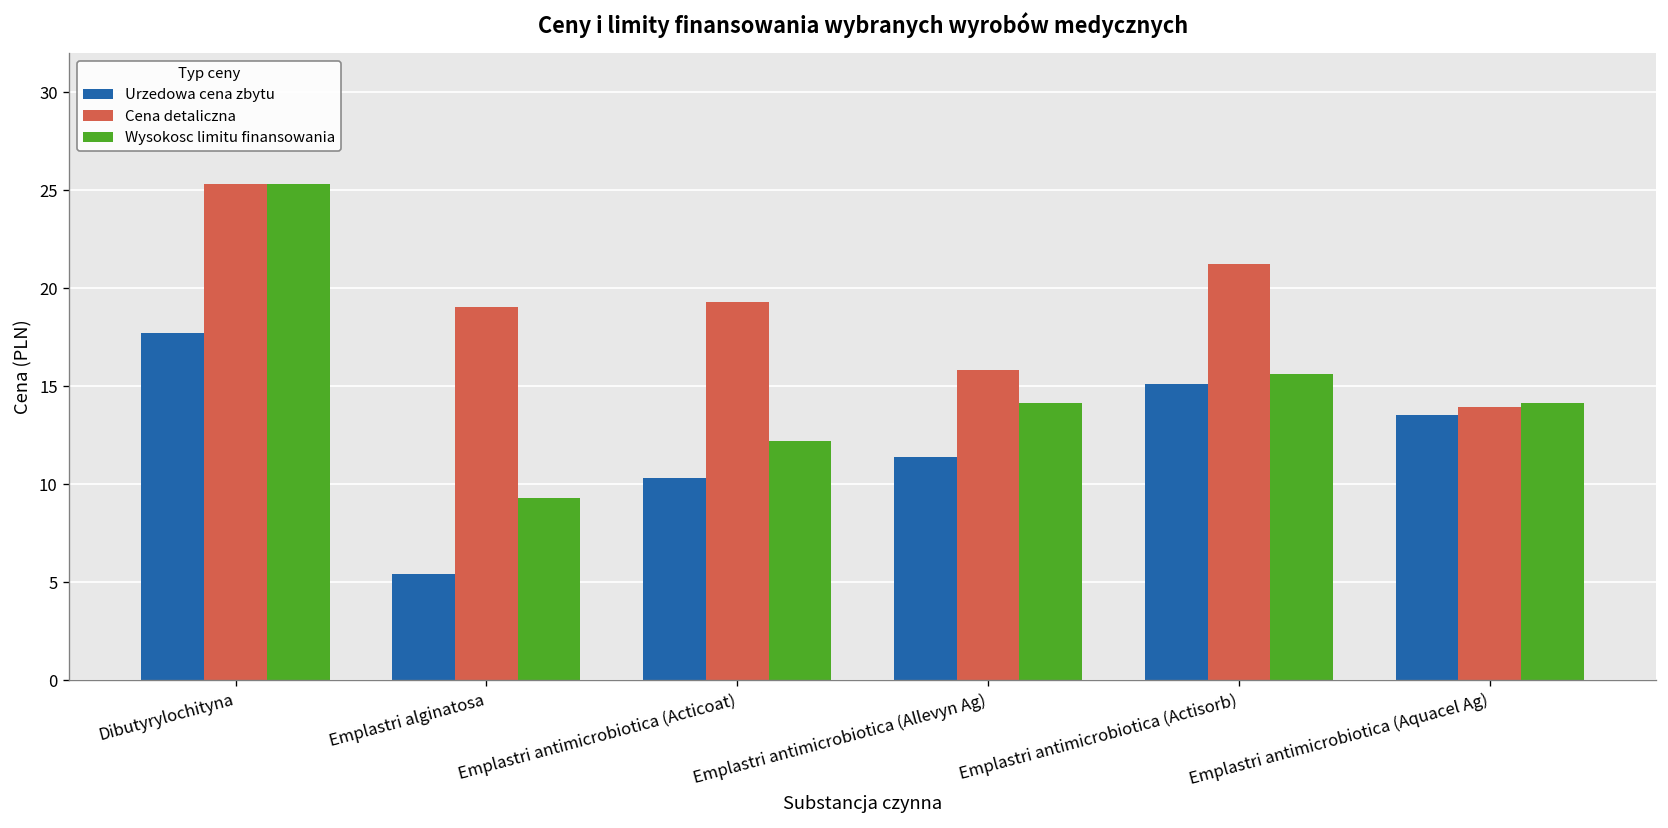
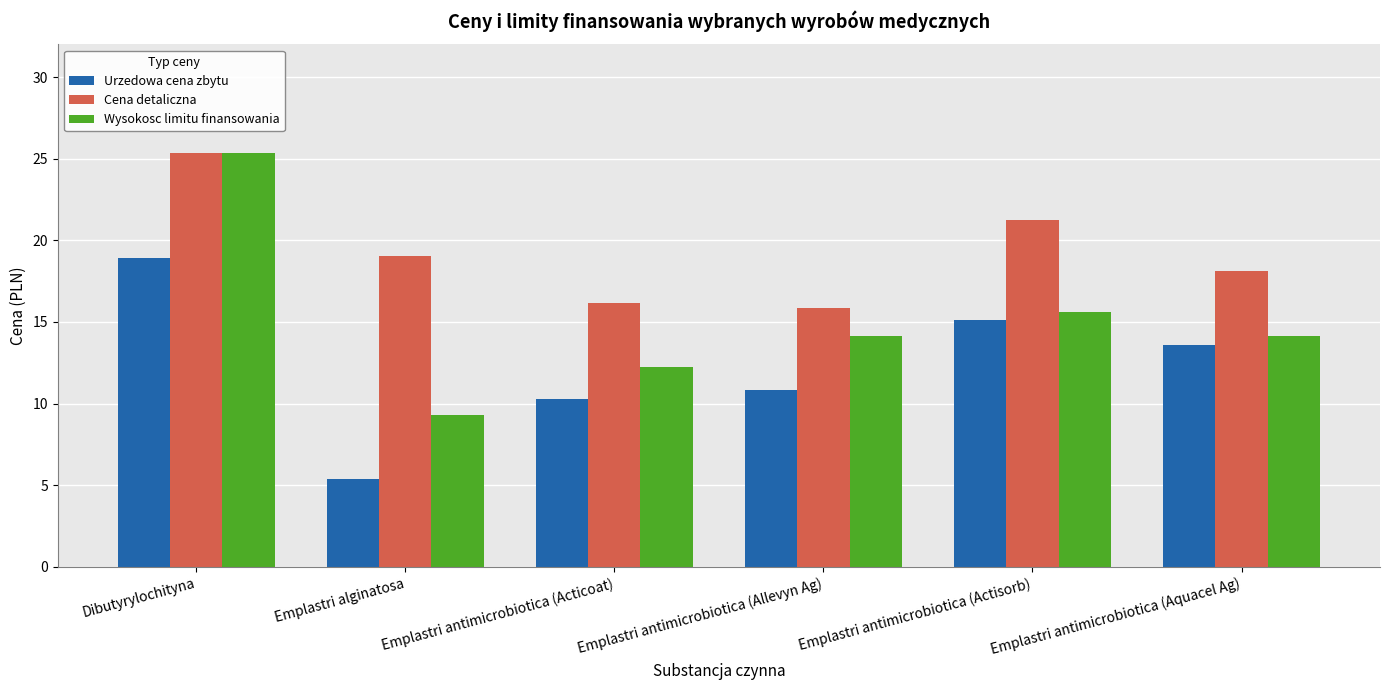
Urzedowa cena zbytu, Dibutyrylochityna: 17.7 -> 18.9
Cena detaliczna, Emplastri antimicrobiotica (Acticoat): 19.3 -> 16.2
Urzedowa cena zbytu, Emplastri antimicrobiotica (Allevyn Ag): 11.4 -> 10.8
Cena detaliczna, Emplastri antimicrobiotica (Aquacel Ag): 14.0 -> 18.1
